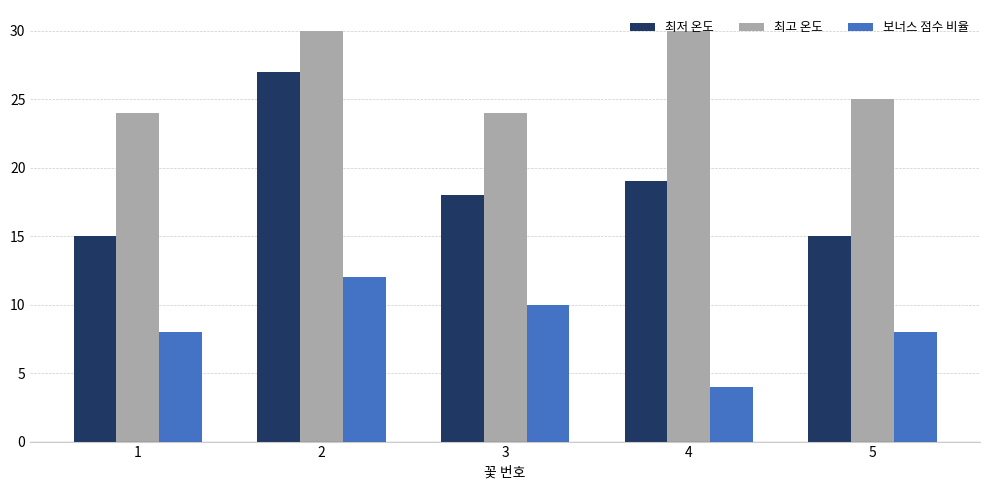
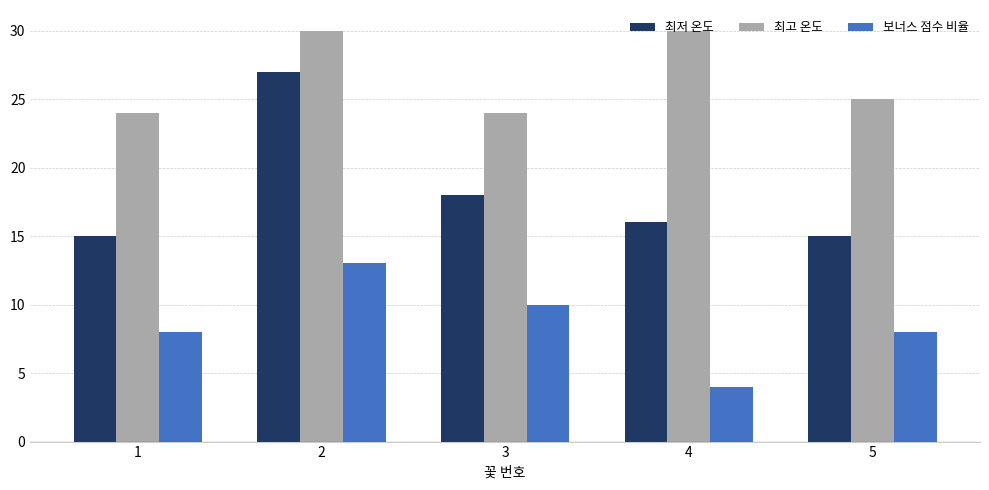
보너스 점수 비율, 2: 12 -> 13
최저 온도, 4: 19 -> 16
